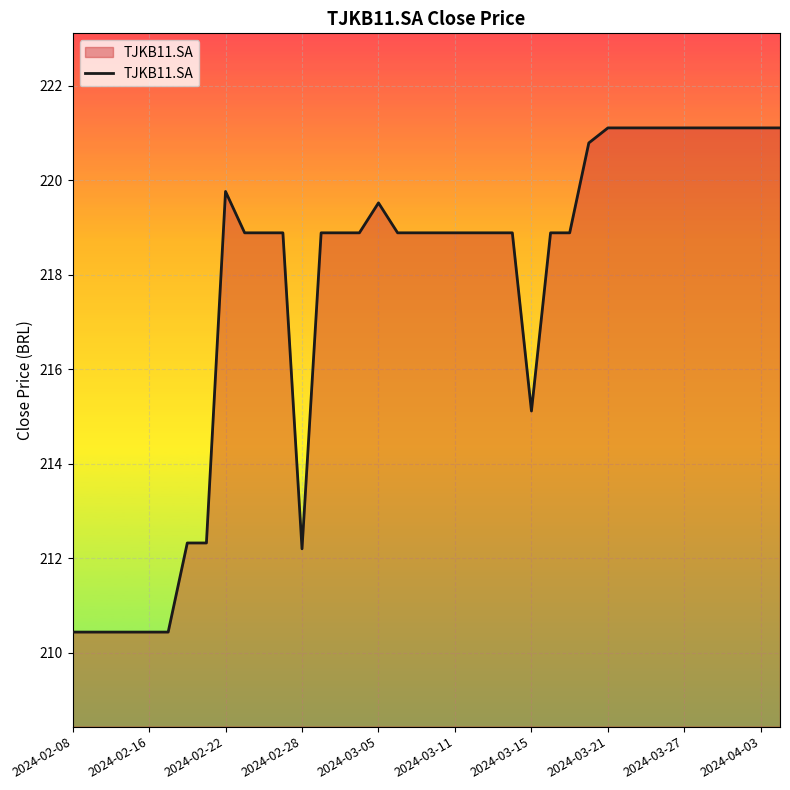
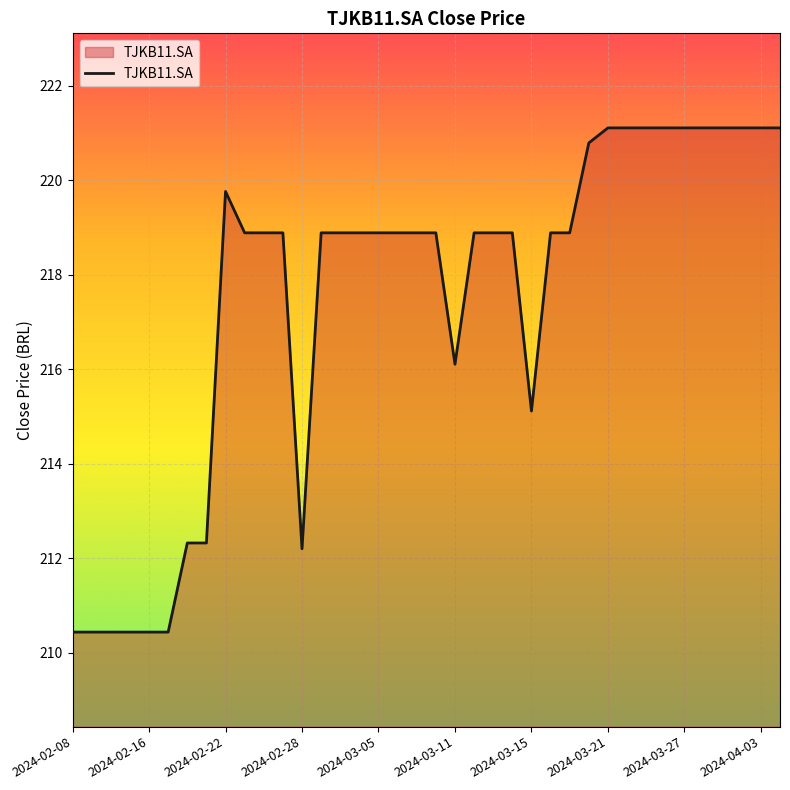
2024-03-05: 219.5 -> 218.9
2024-03-11: 218.9 -> 216.1
